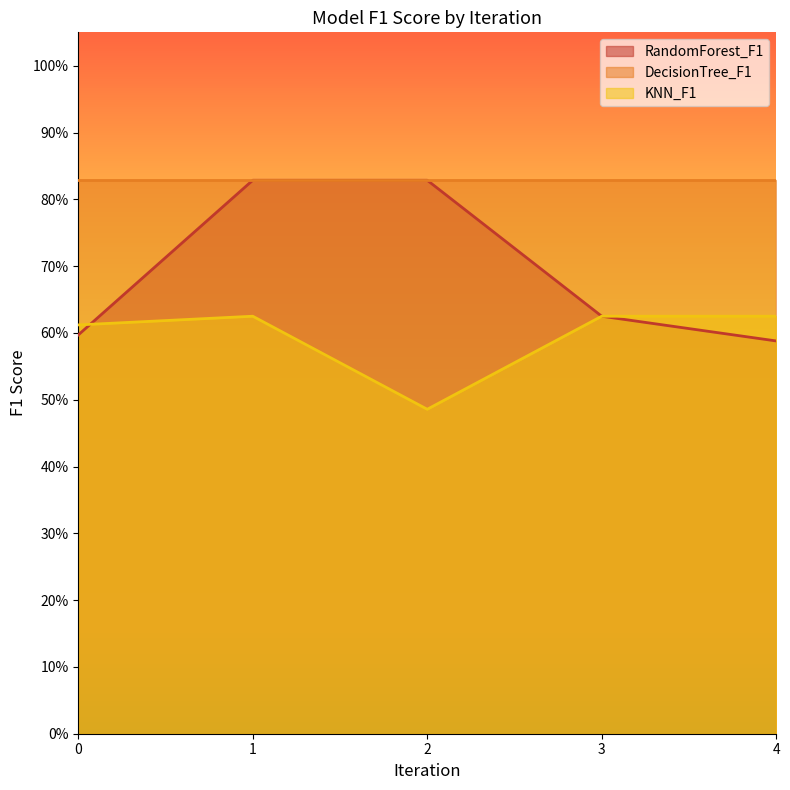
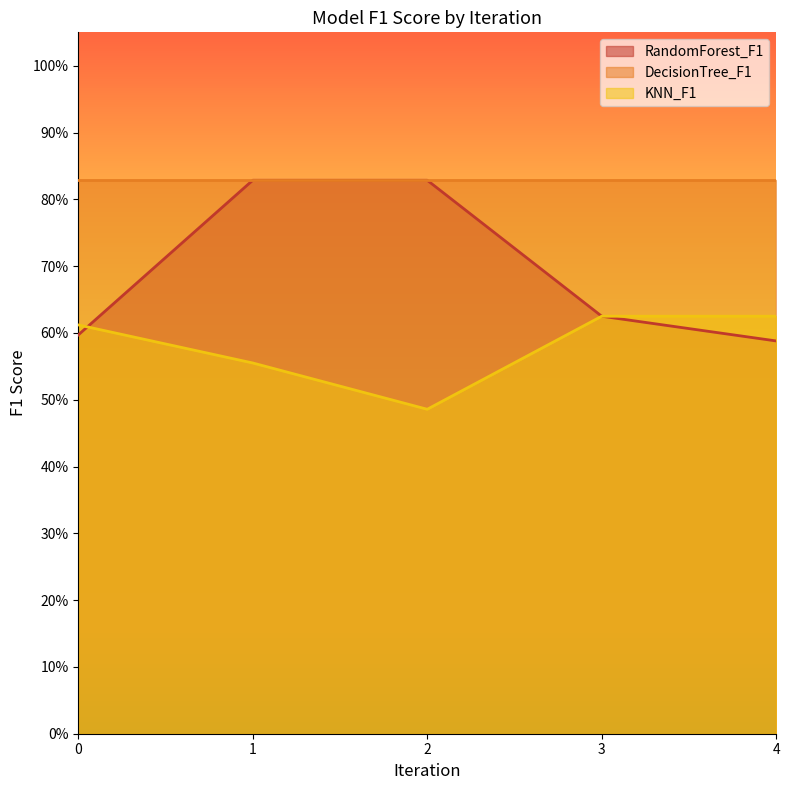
KNN_F1, 1: 63% -> 56%
